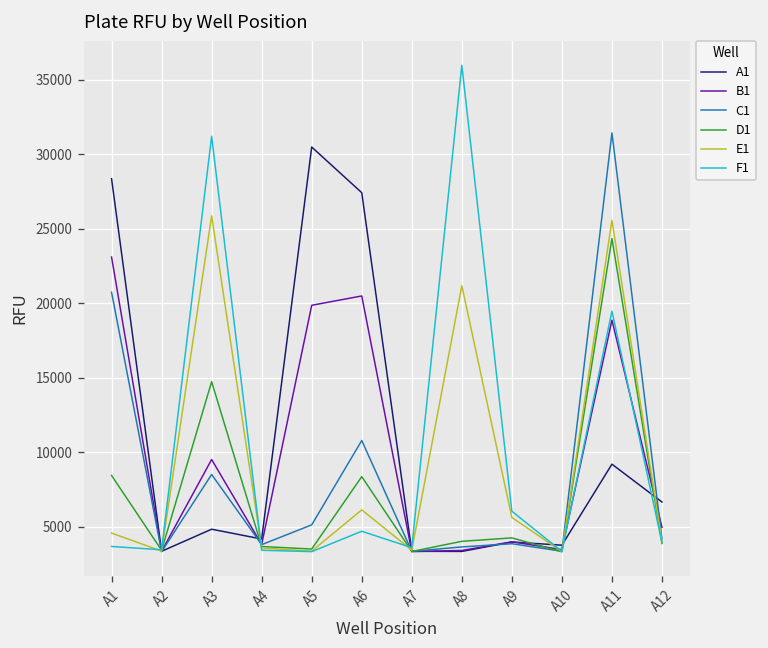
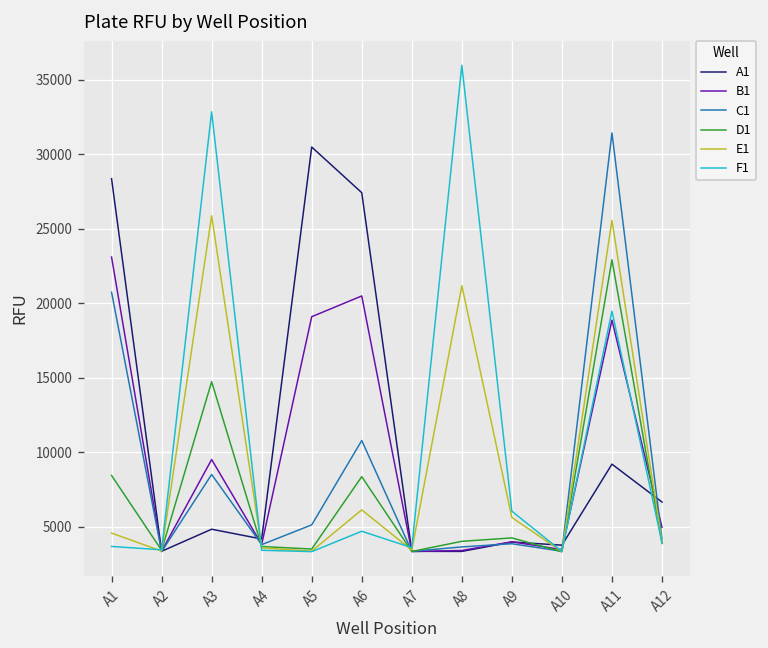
F1, A3: 31200 -> 32800
B1, A5: 19900 -> 19100
D1, A11: 24300 -> 22900
